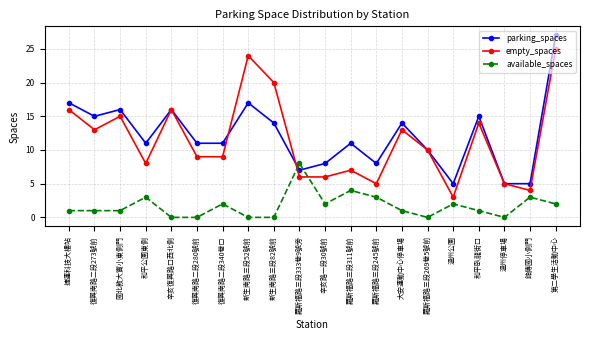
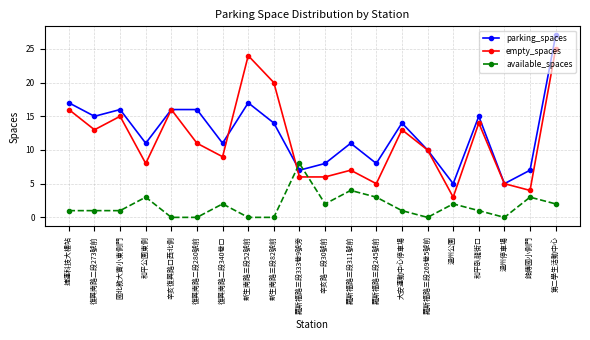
parking_spaces, 復興南路二段280號前: 11 -> 16
empty_spaces, 復興南路二段280號前: 9 -> 11
parking_spaces, 銘傳國小側門: 5 -> 7
